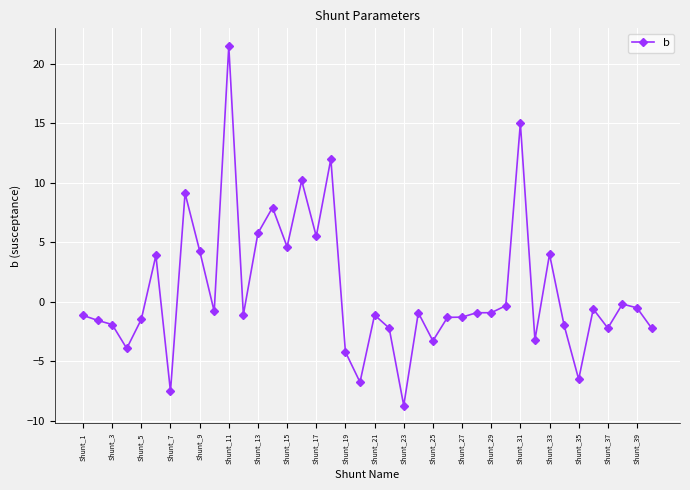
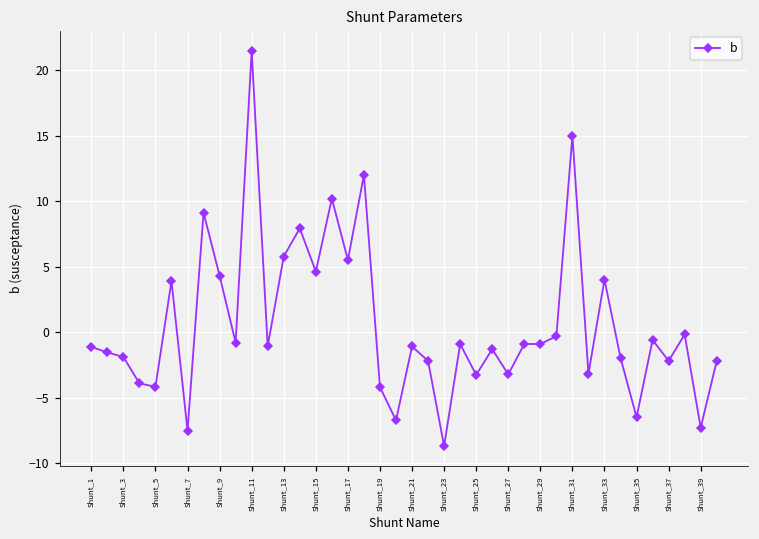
Shunt_5: -1.5 -> -4.2
Shunt_27: -1.3 -> -3.2
Shunt_39: -0.5 -> -7.3
